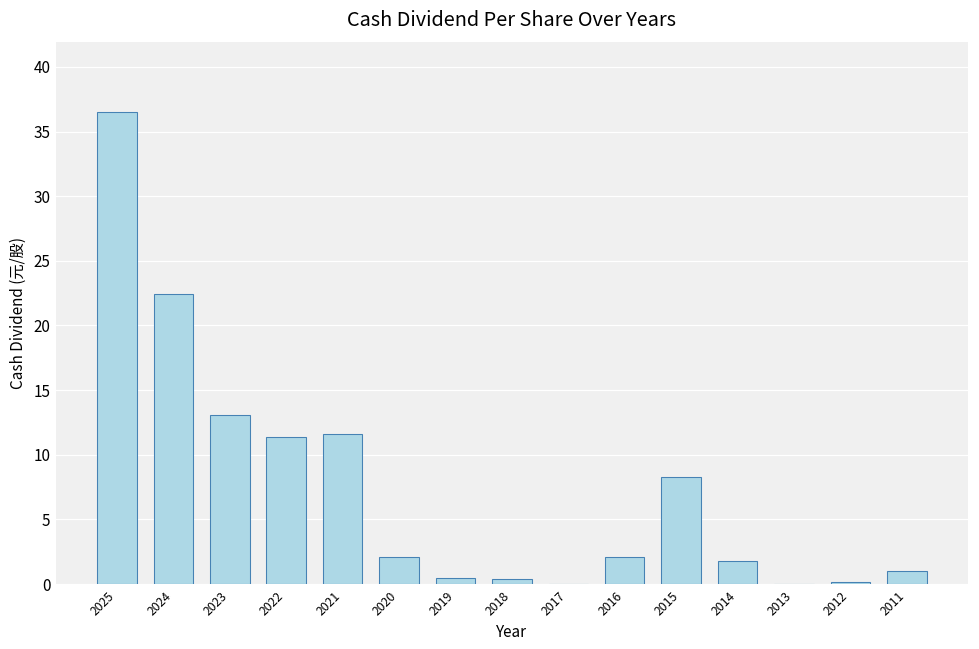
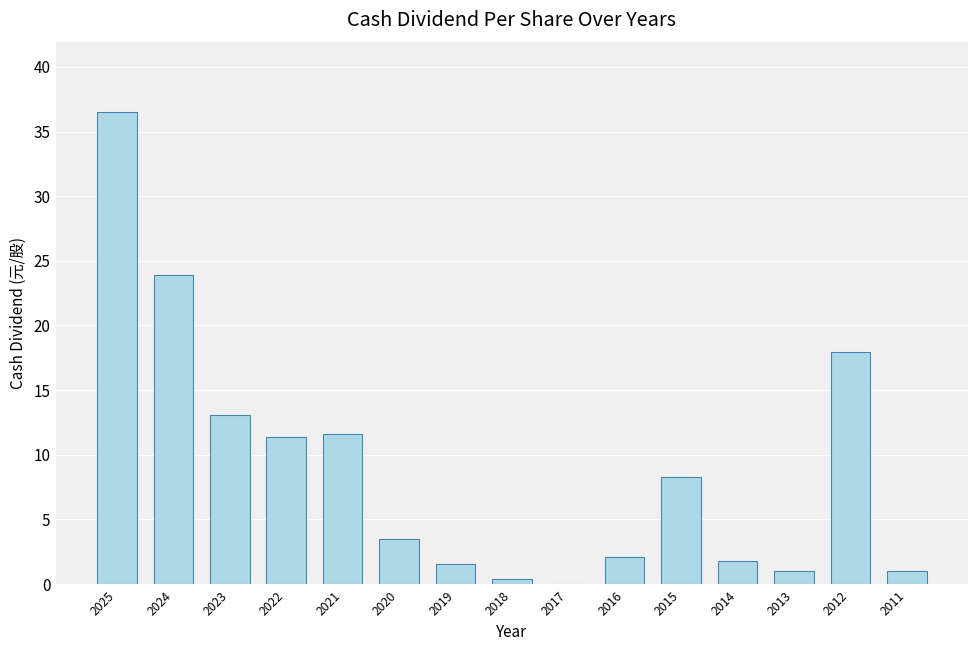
2024: 22.4 -> 23.9
2020: 2.1 -> 3.5
2019: 0.5 -> 1.5
2013: 0 -> 1
2012: 0.1 -> 18.0
